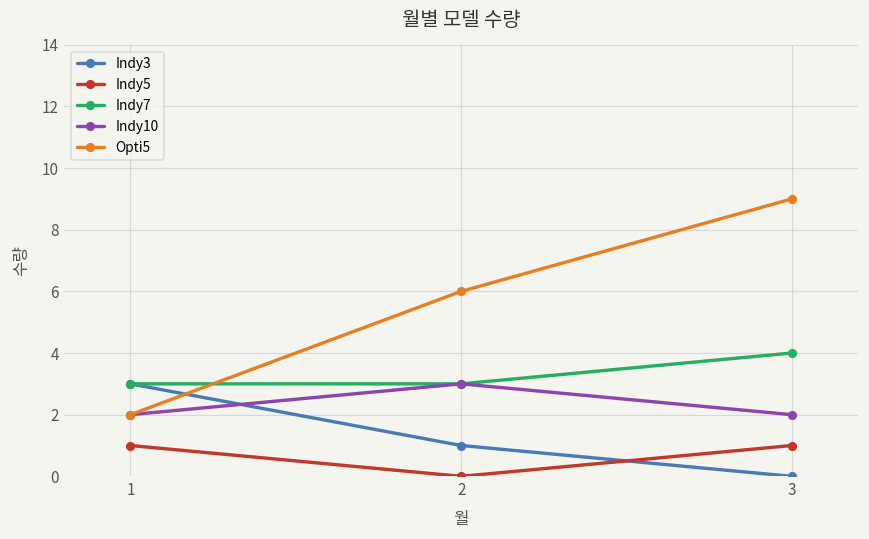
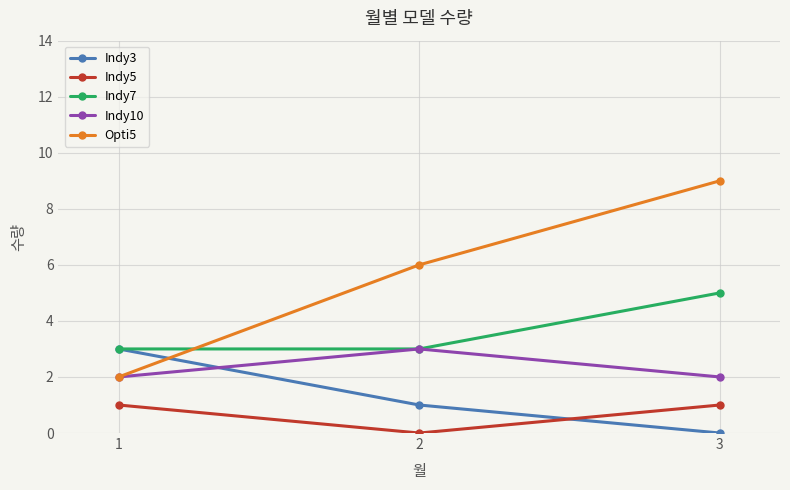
Indy7, 3: 4 -> 5
